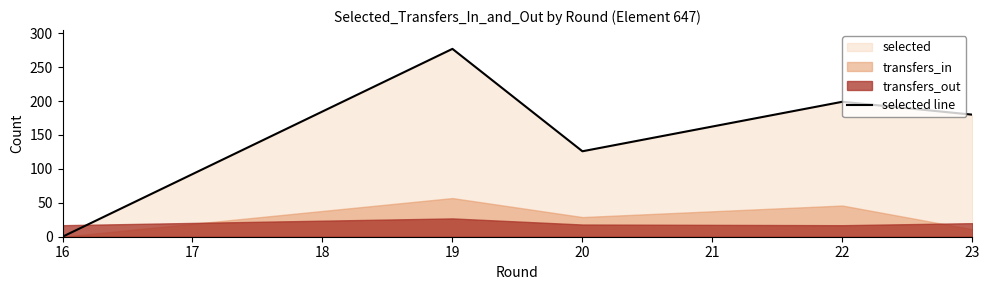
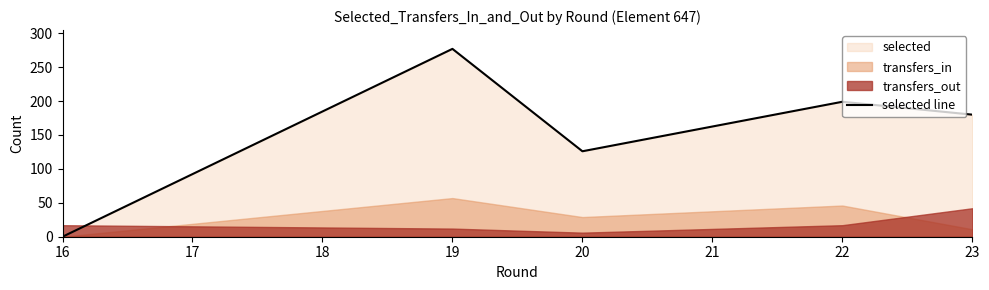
transfers_out, 19: 30 -> 10
transfers_out, 20: 20 -> 10
transfers_out, 23: 20 -> 40
